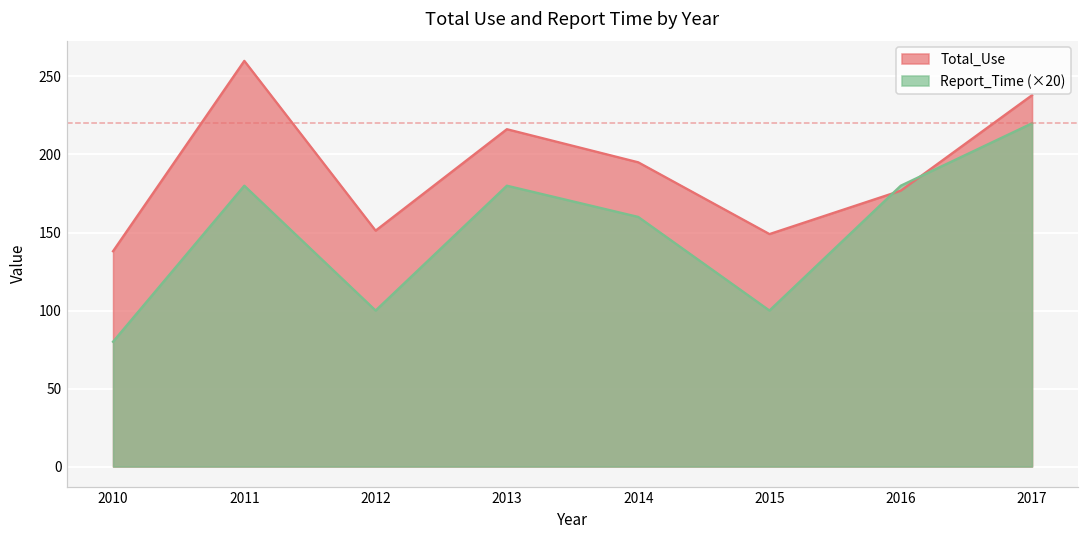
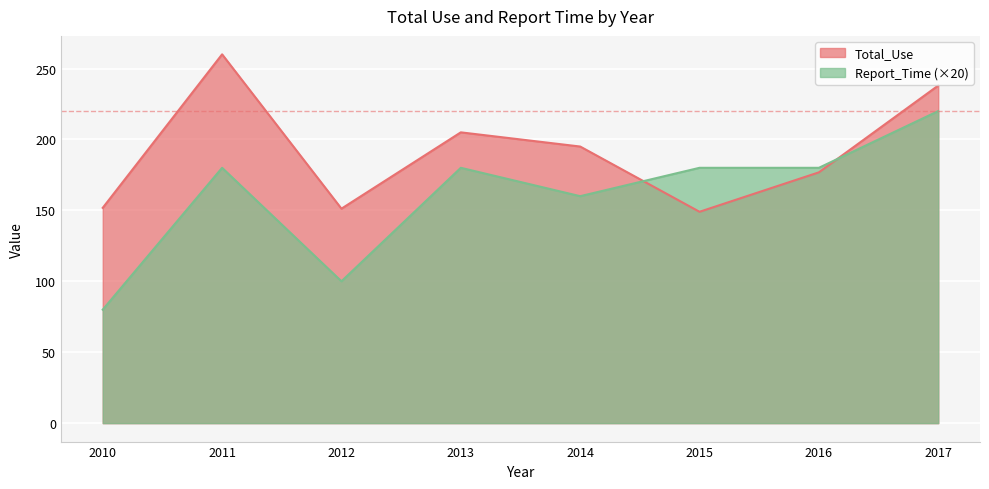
Total_Use, 2010: 138 -> 152
Total_Use, 2013: 216 -> 205
Report_Time (×20), 2015: 100 -> 180
